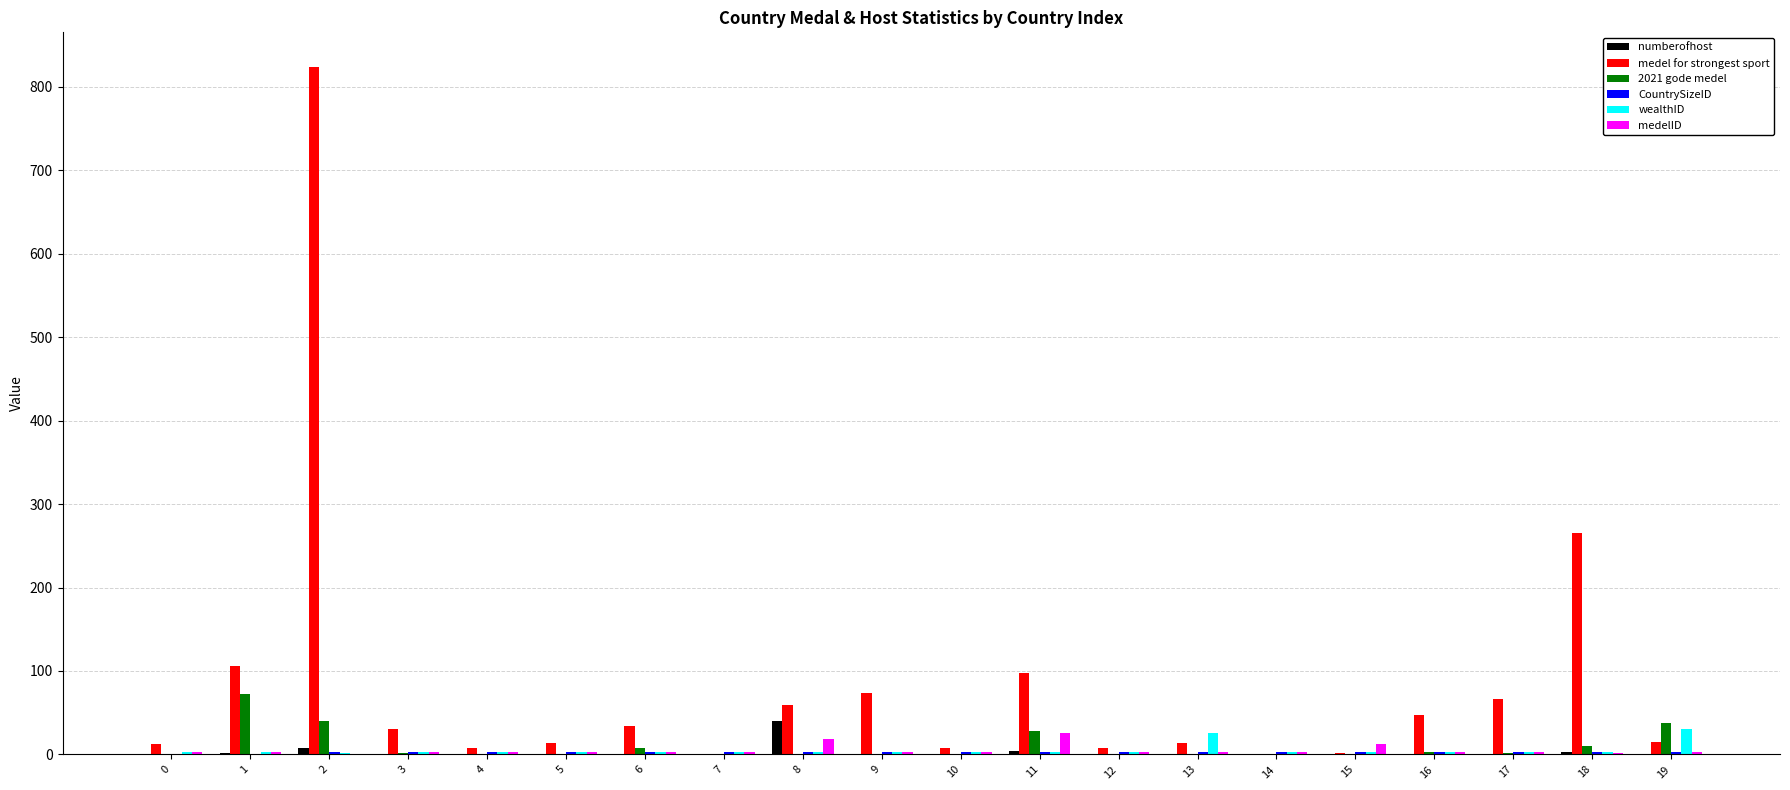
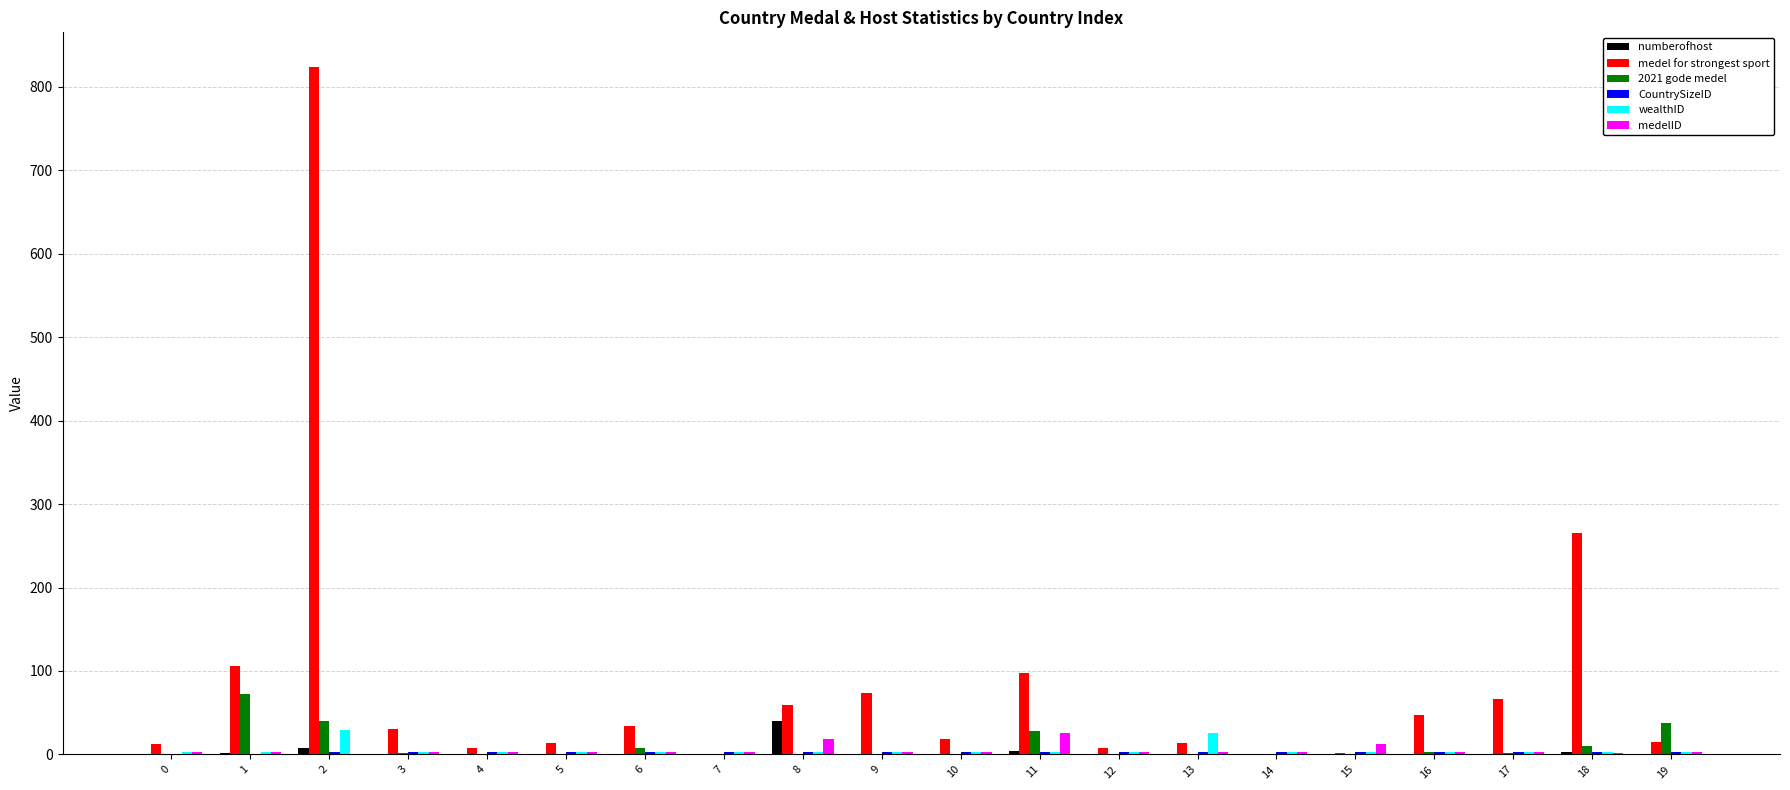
wealthID, 2: 0 -> 30
medel for strongest sport, 10: 10 -> 20
wealthID, 19: 30 -> 0
